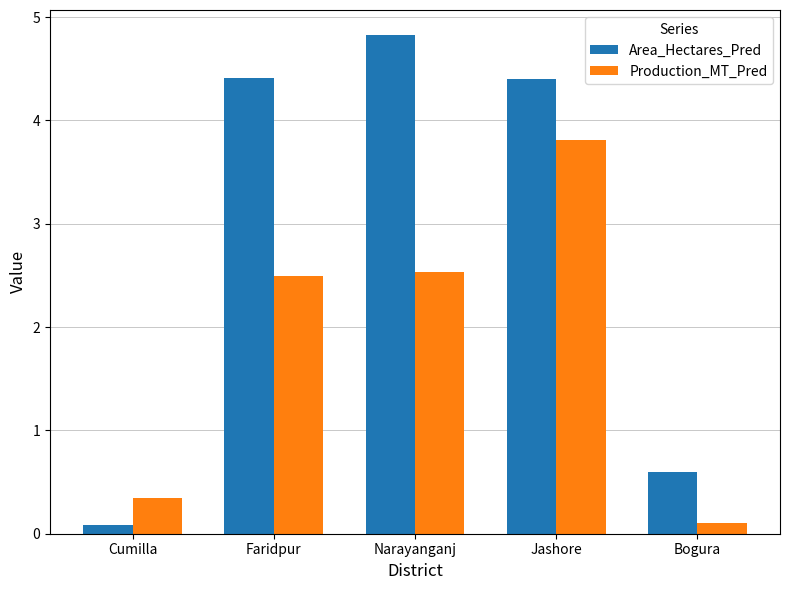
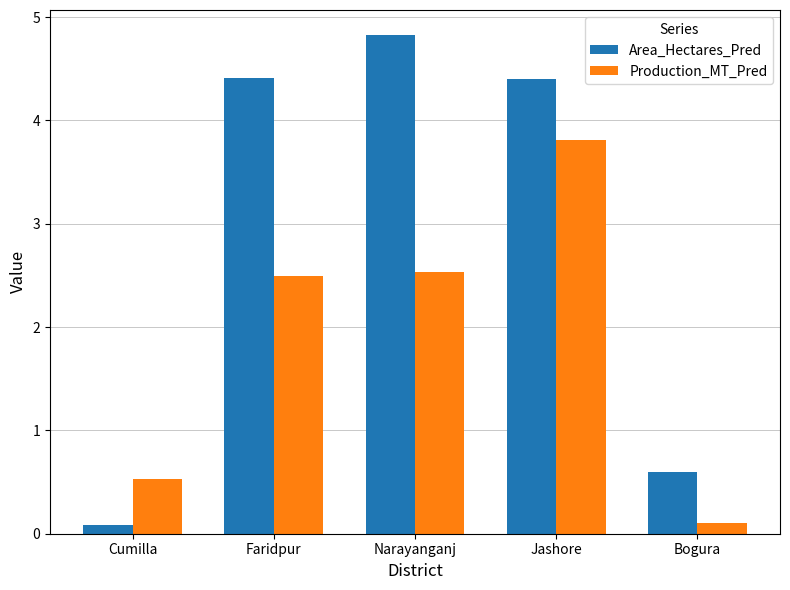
Production_MT_Pred, Cumilla: 0.34 -> 0.53
